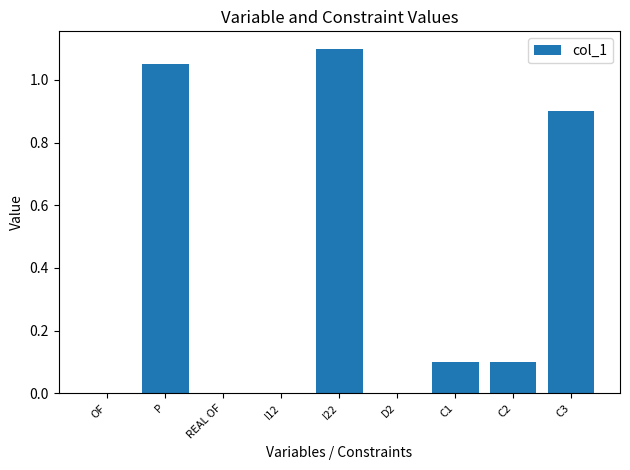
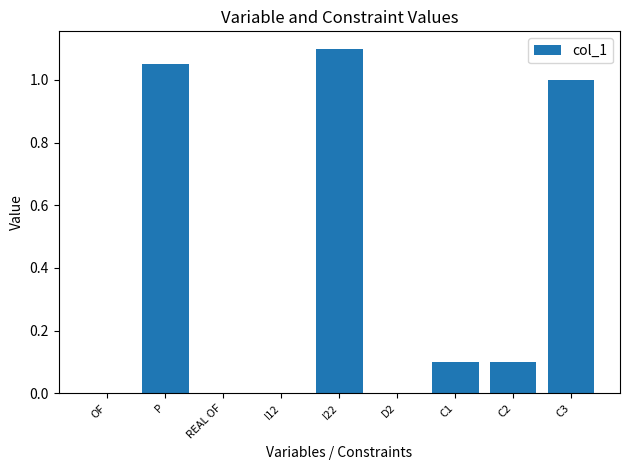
C3: 0.9 -> 1.0
